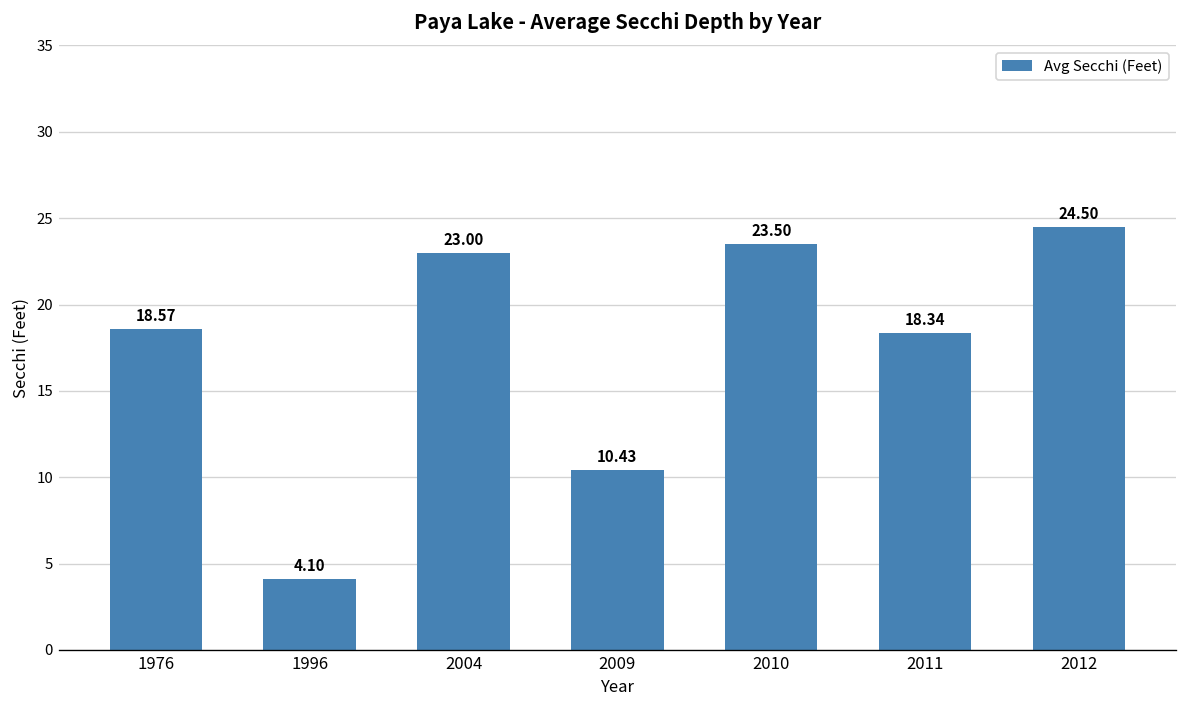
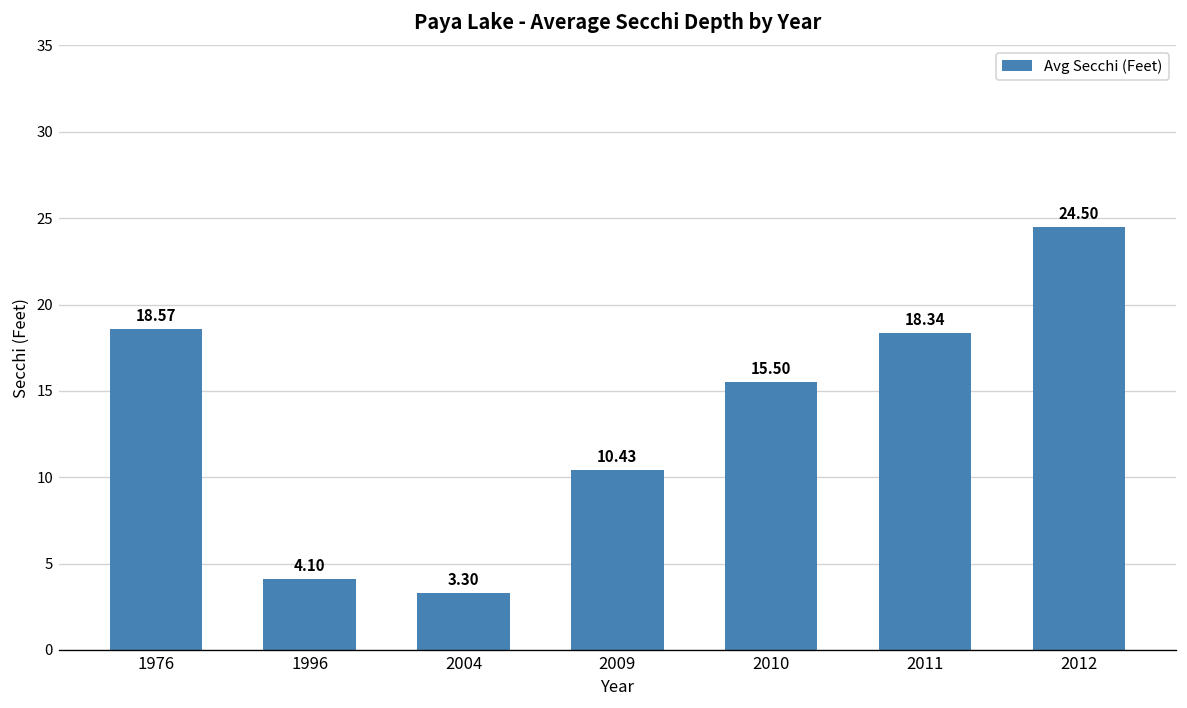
2004: 23.00 -> 3.30
2010: 23.50 -> 15.50
